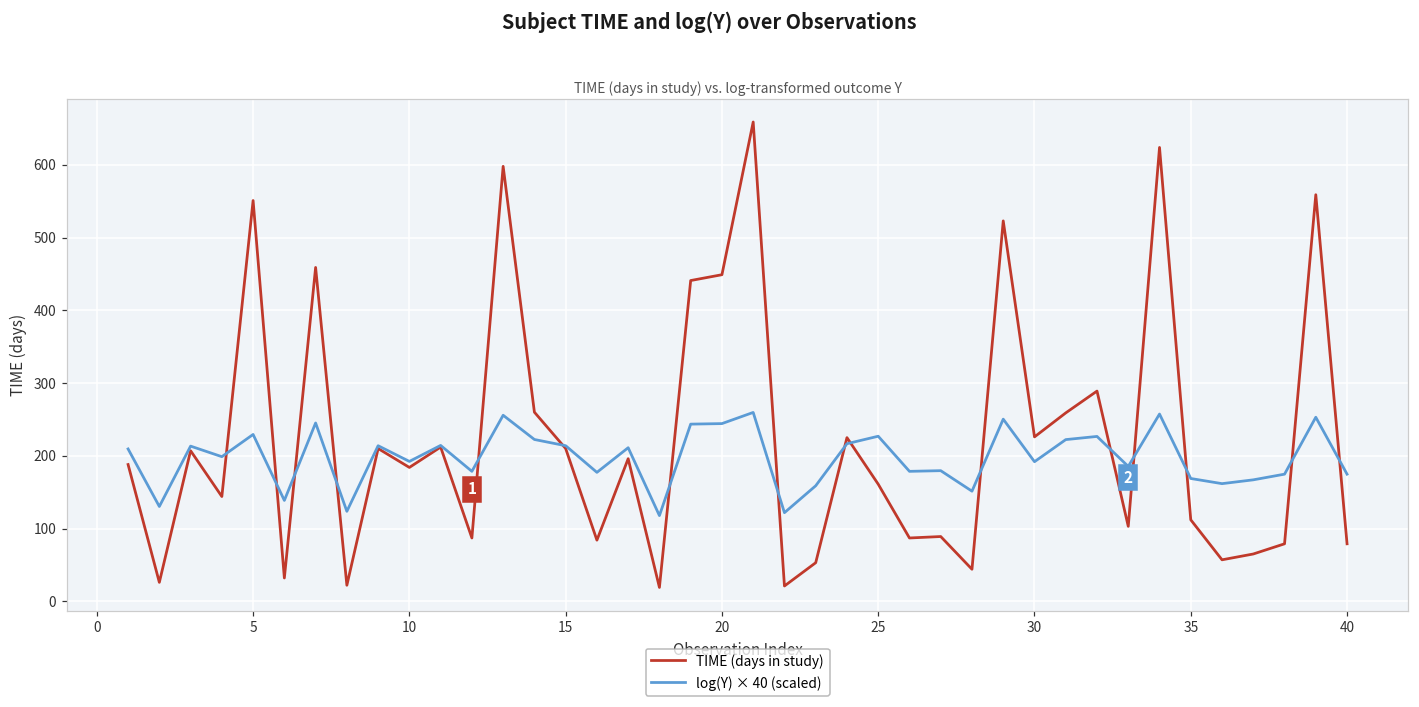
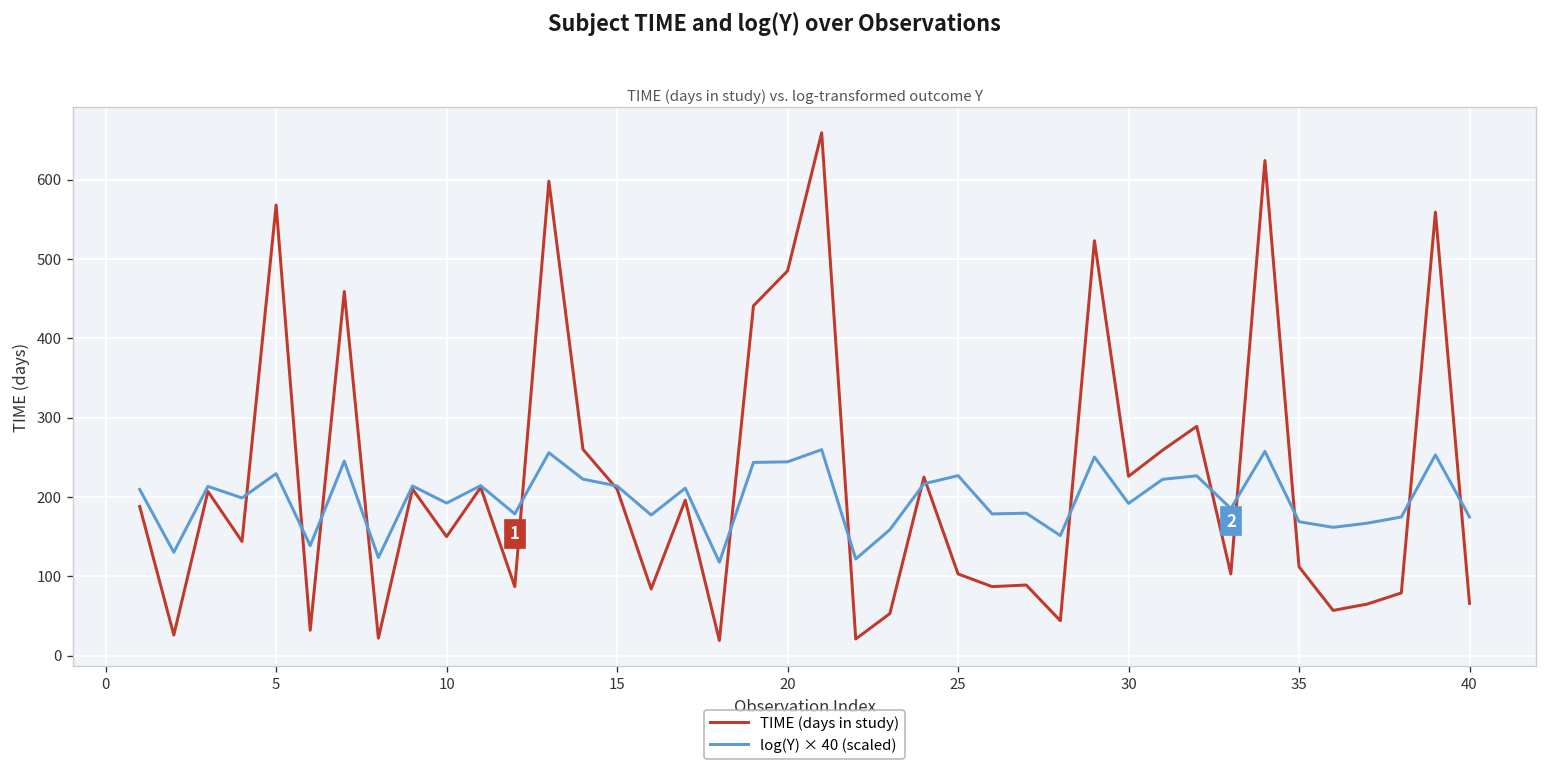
TIME (days in study), 5: 550 -> 570
TIME (days in study), 10: 180 -> 150
TIME (days in study), 20: 450 -> 490
TIME (days in study), 25: 160 -> 100
TIME (days in study), 40: 80 -> 70
